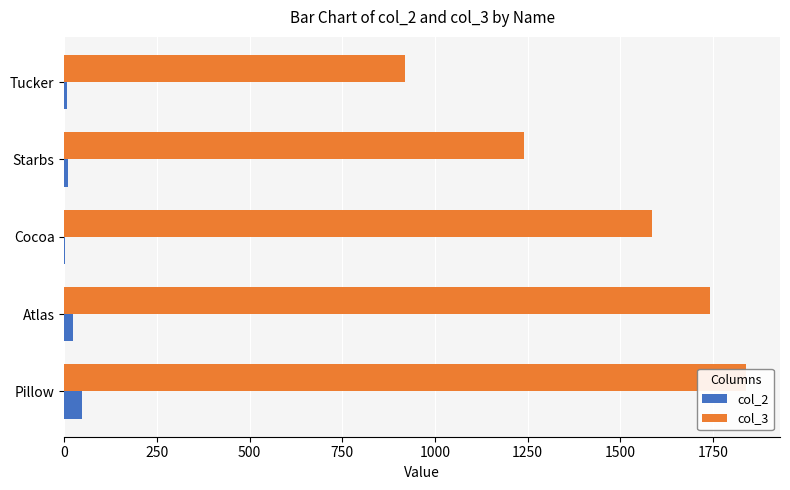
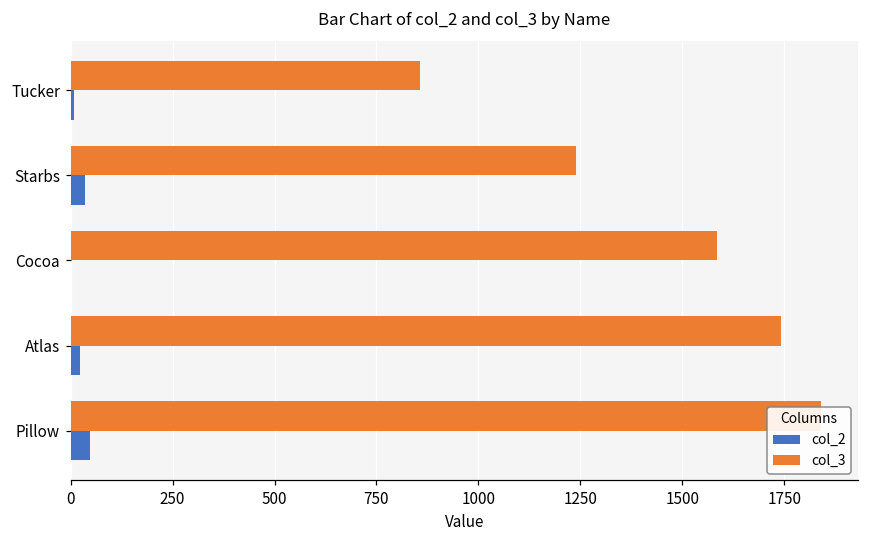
col_3, Tucker: 920 -> 860
col_2, Starbs: 10 -> 40
